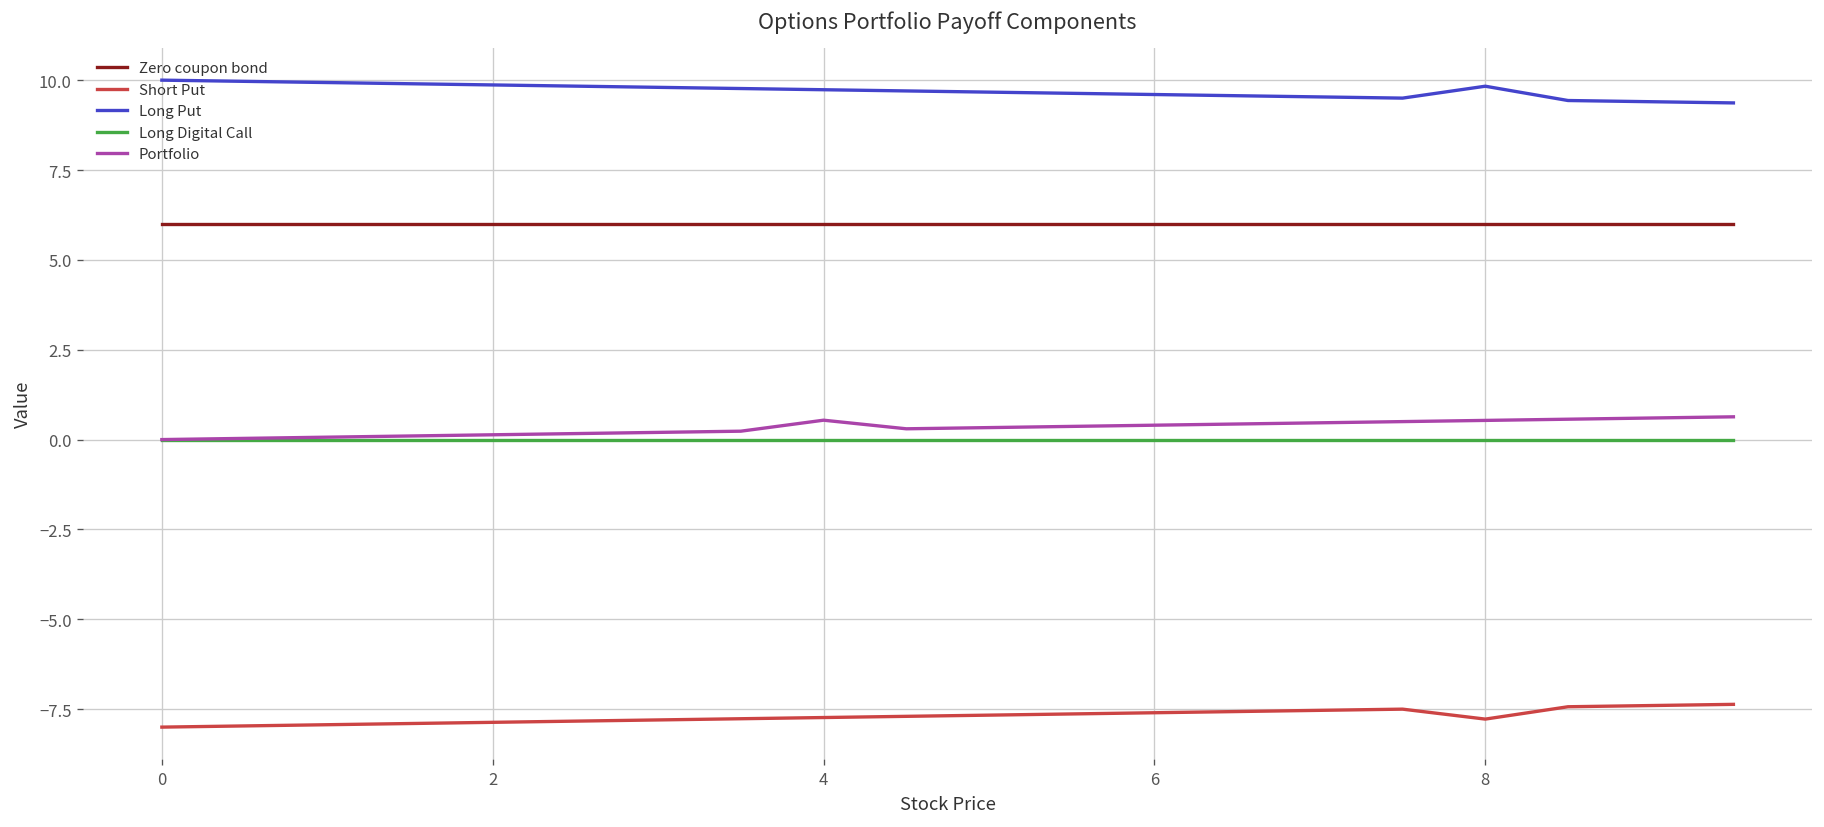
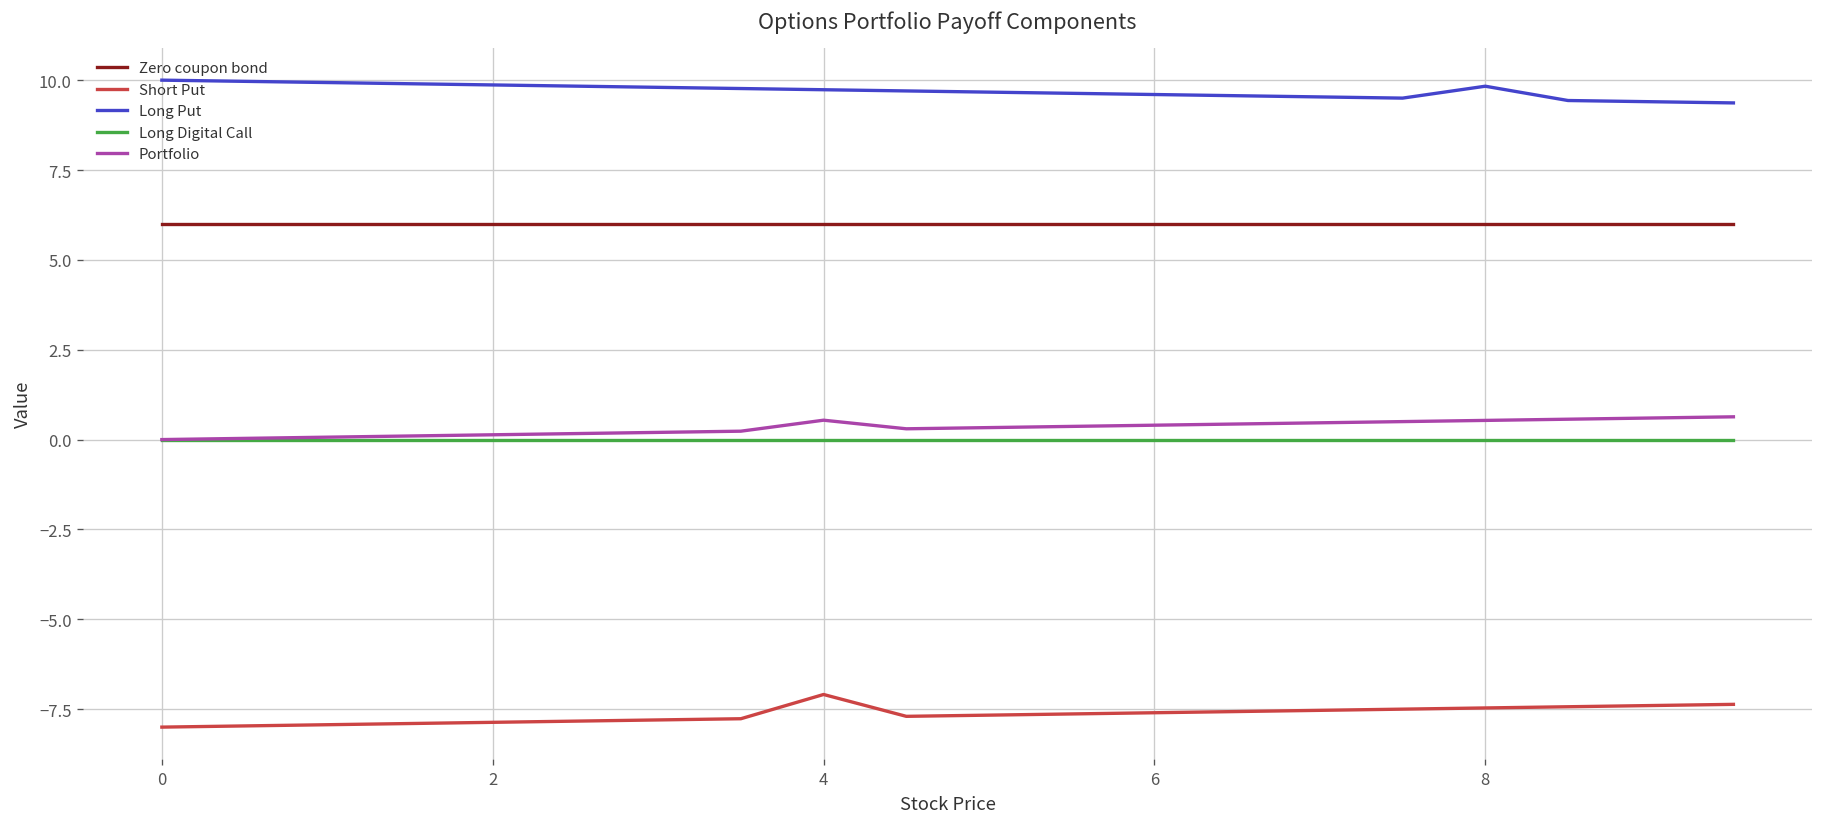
Short Put, 4: -7.7 -> -7.1
Short Put, 8: -7.8 -> -7.5
